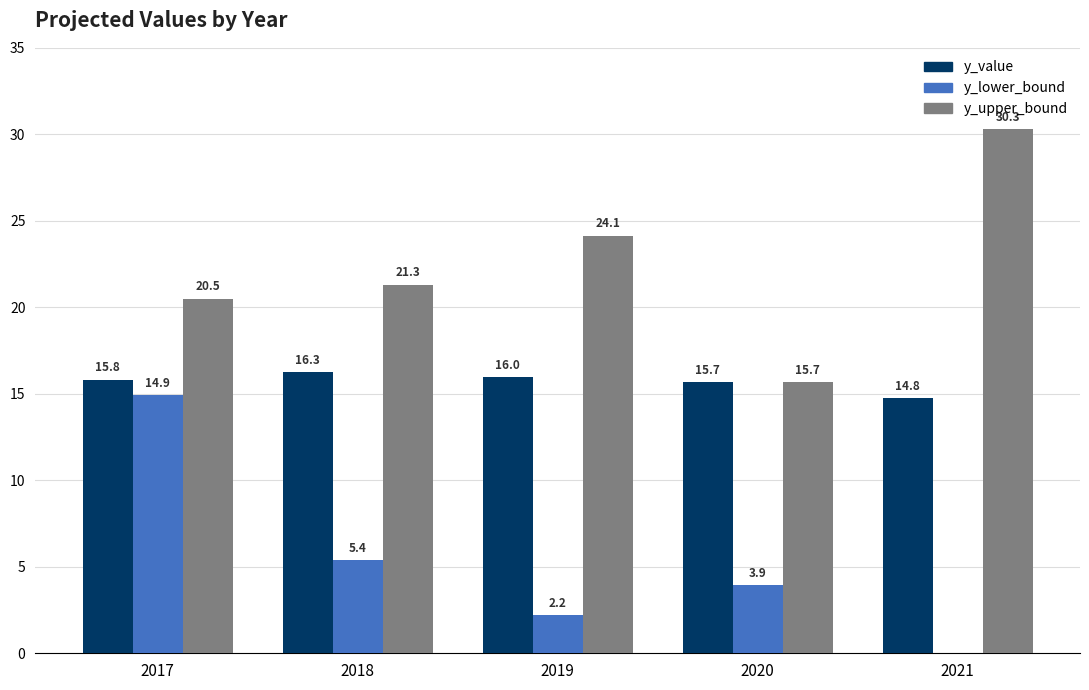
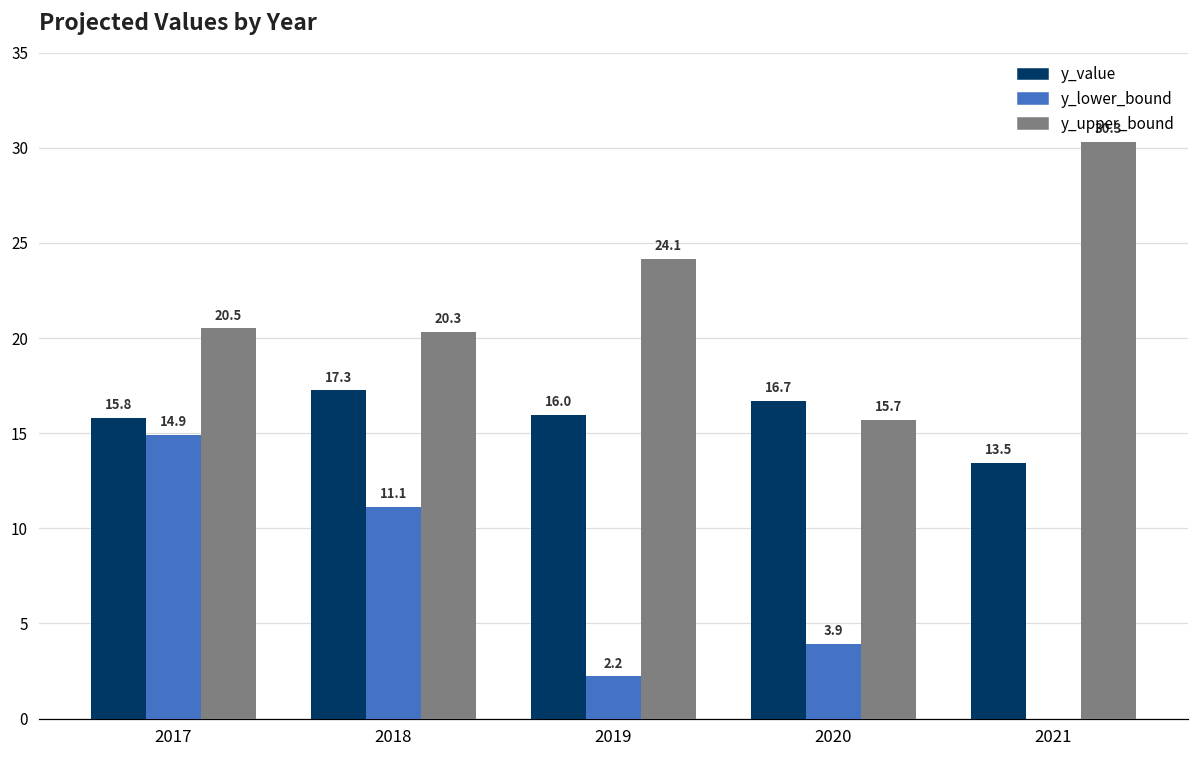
y_value, 2018: 16.3 -> 17.3
y_lower_bound, 2018: 5.4 -> 11.1
y_upper_bound, 2018: 21.3 -> 20.3
y_value, 2020: 15.7 -> 16.7
y_value, 2021: 14.8 -> 13.5
